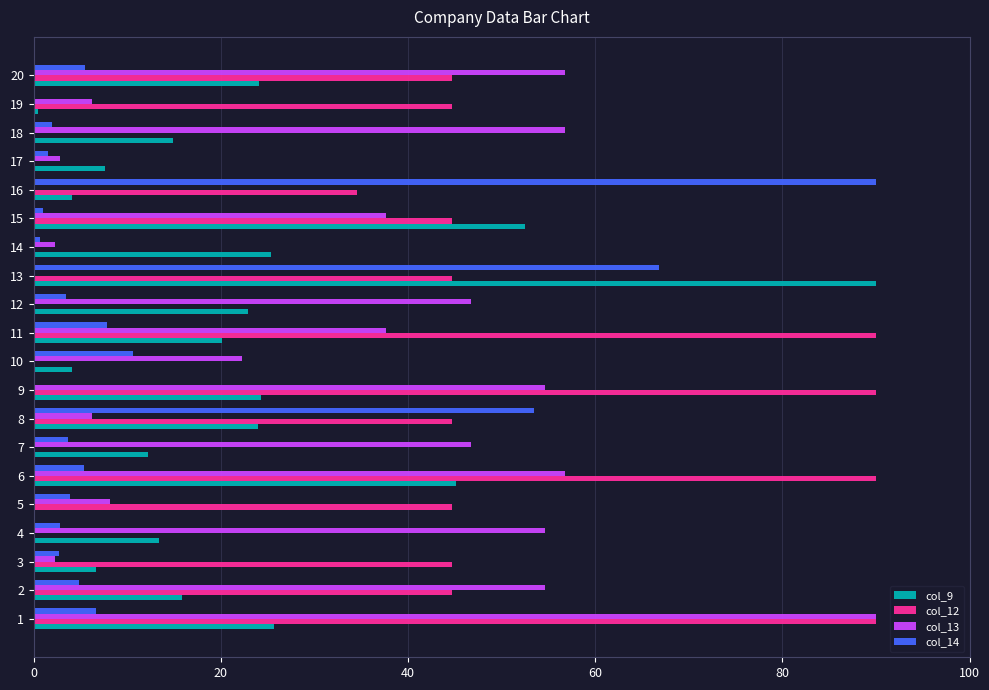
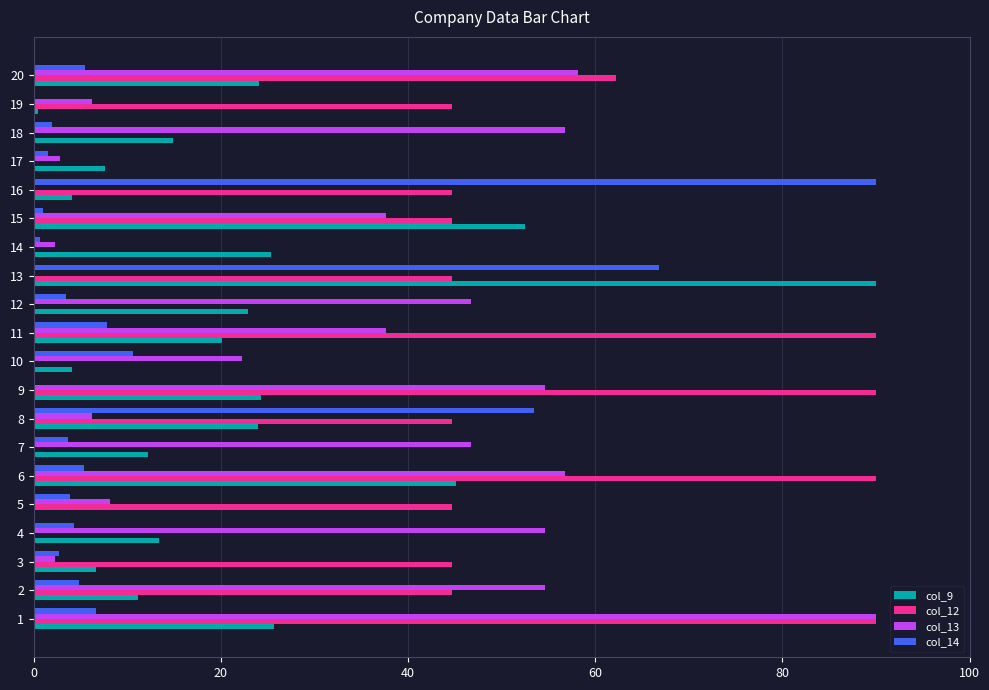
col_13, 20: 57 -> 58
col_12, 20: 45 -> 62
col_12, 16: 35 -> 45
col_14, 4: 3 -> 4
col_9, 2: 16 -> 11
